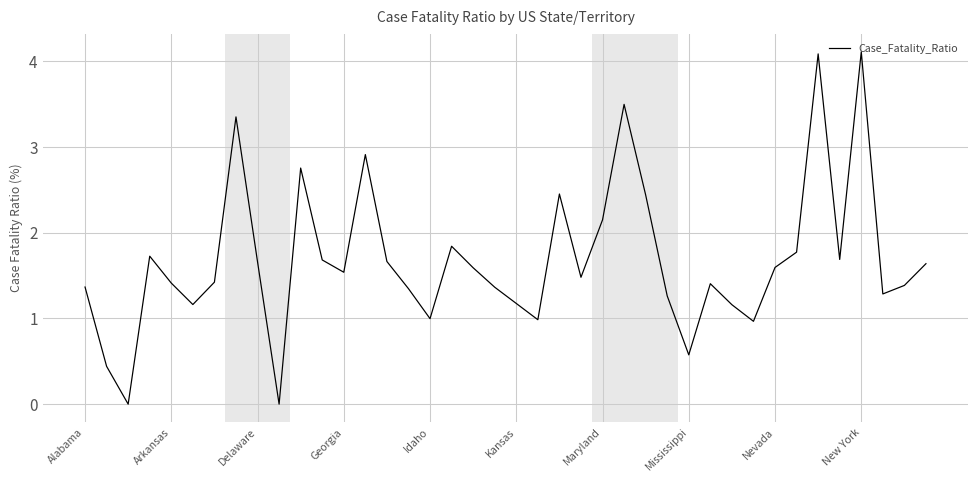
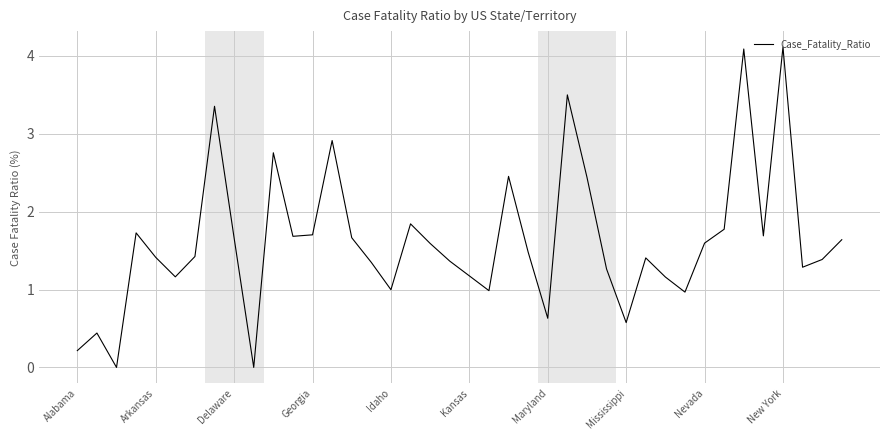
Alabama: 1.4 -> 0.2
Georgia: 1.5 -> 1.7
Maryland: 2.2 -> 0.6
